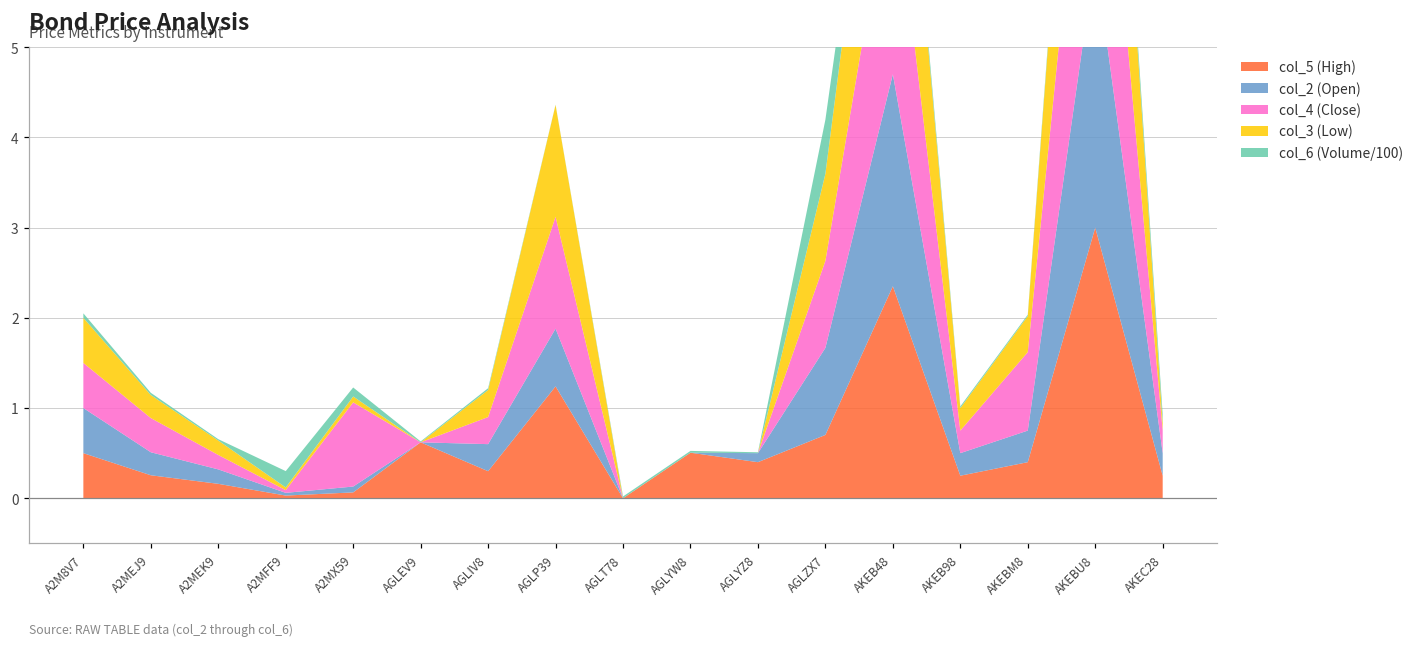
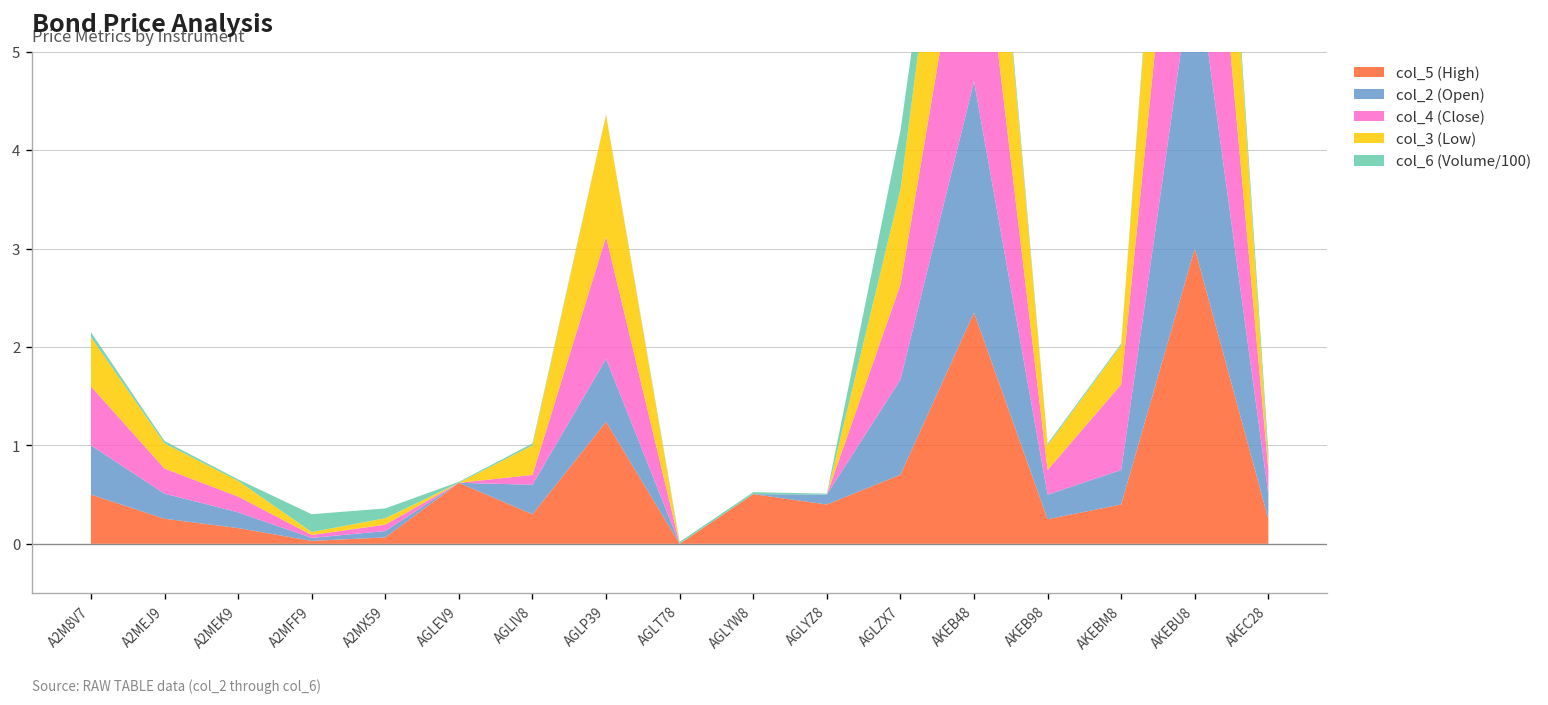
col_4 (Close), A2M8V7: 0.5 -> 0.6
col_4 (Close), A2MEJ9: 0.4 -> 0.3
col_4 (Close), A2MX59: 0.9 -> 0.1
col_4 (Close), AGLIV8: 0.3 -> 0.1
